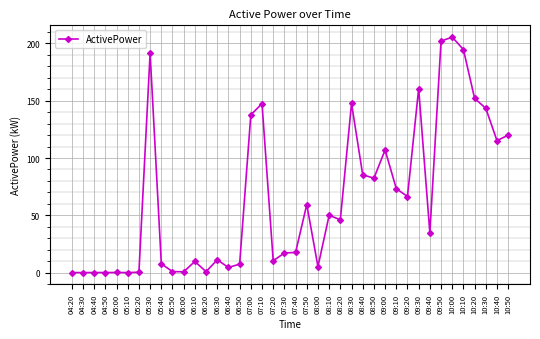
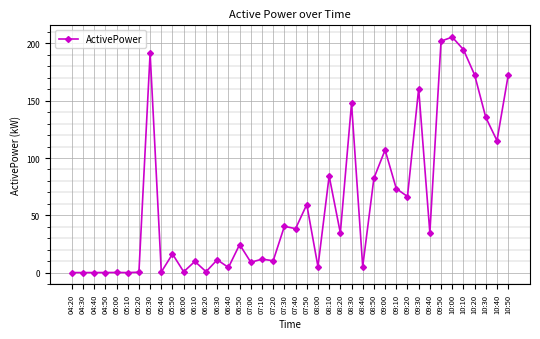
05:40: 8 -> 1
05:50: 1 -> 16
06:50: 7 -> 25
07:00: 138 -> 9
07:10: 147 -> 12
07:30: 17 -> 40
07:40: 18 -> 38
08:10: 50 -> 84
08:20: 46 -> 35
08:40: 85 -> 5
10:20: 152 -> 172
10:30: 143 -> 135
10:50: 120 -> 172
